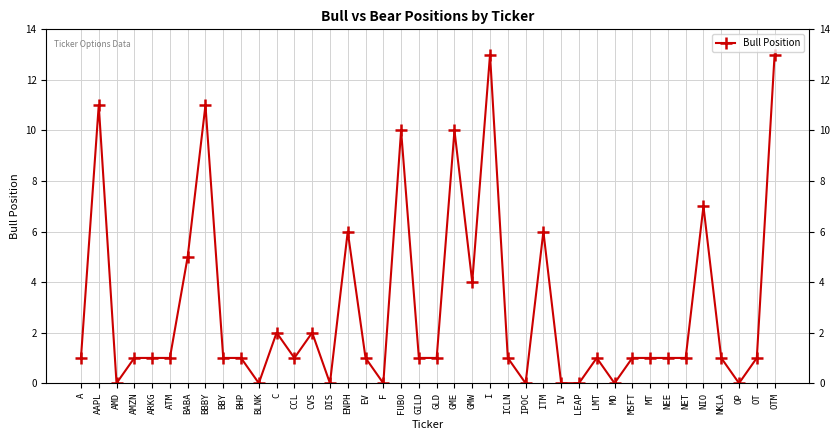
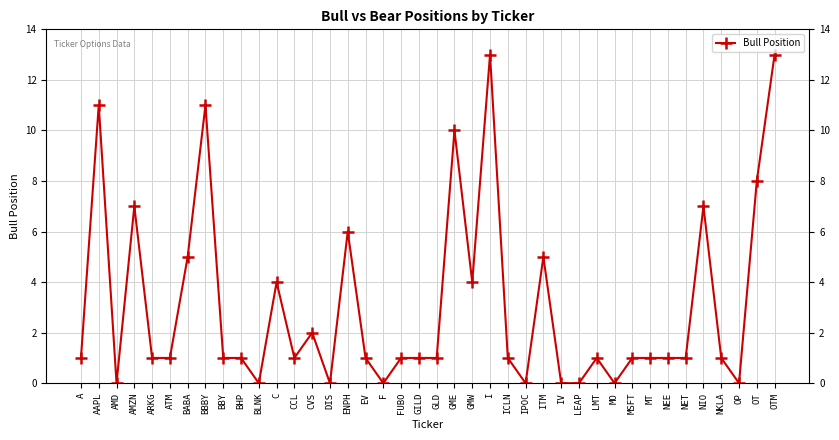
AMZN: 1 -> 7
C: 2 -> 4
FUBO: 10 -> 1
ITM: 6 -> 5
OT: 1 -> 8
